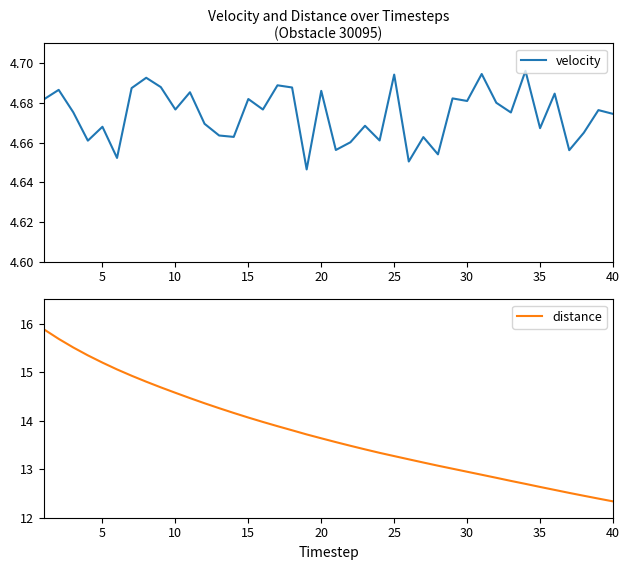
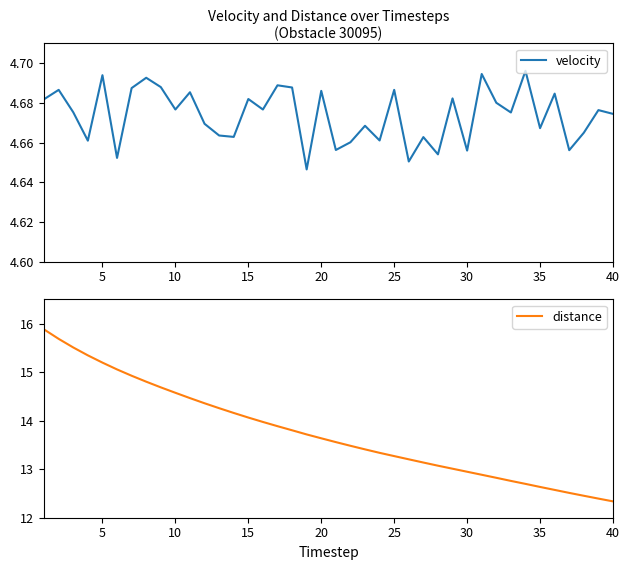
Velocity and Distance over Timesteps (Obstacle 30095), 5: 4.668 -> 4.694
Velocity and Distance over Timesteps (Obstacle 30095), 25: 4.694 -> 4.687
Velocity and Distance over Timesteps (Obstacle 30095), 30: 4.681 -> 4.656
